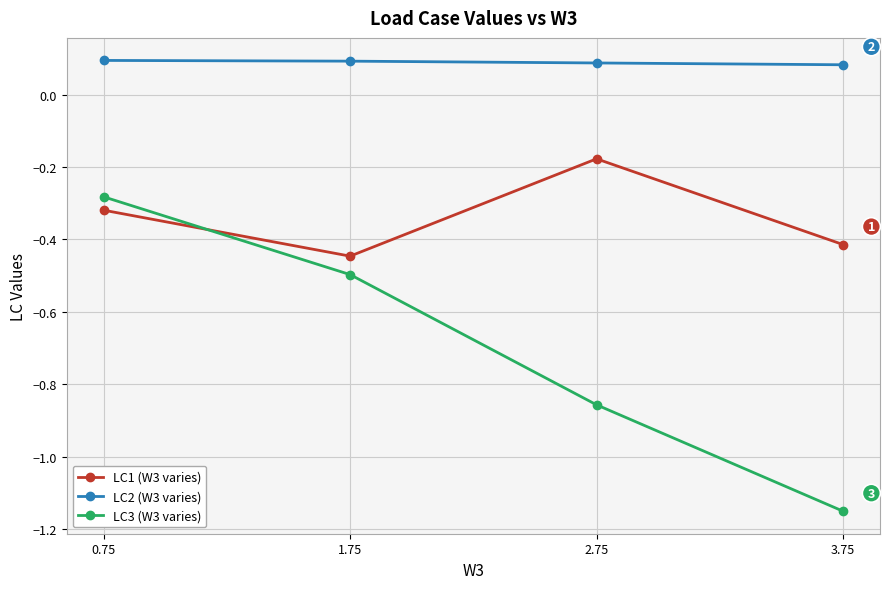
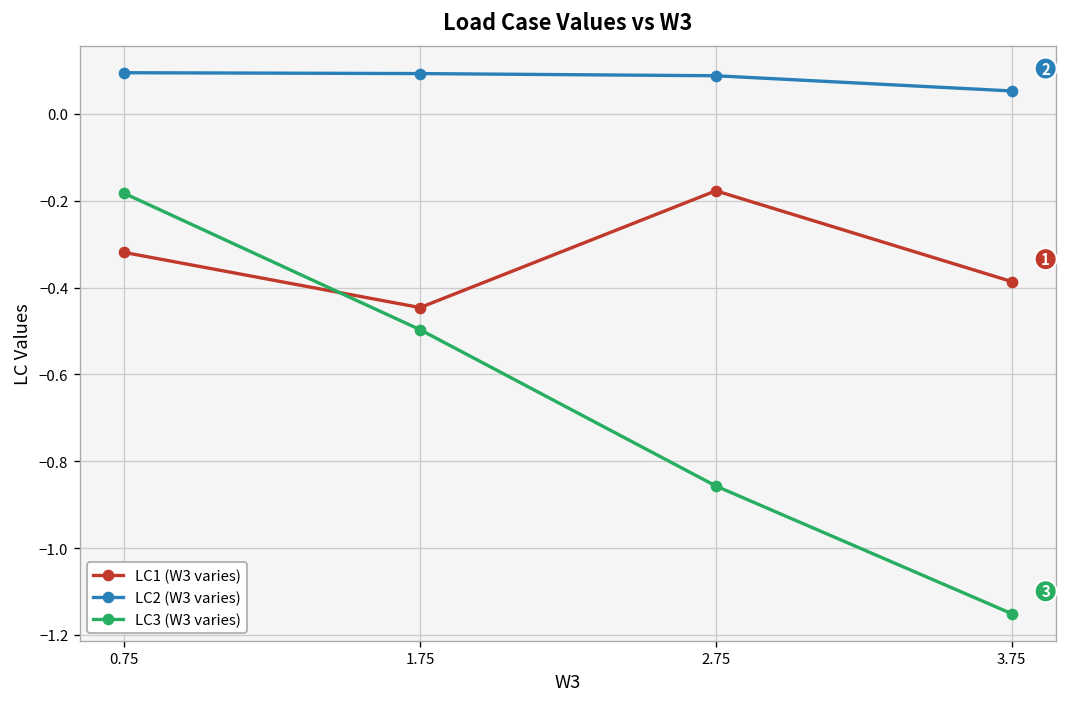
LC3 (W3 varies), 0.75: -0.28 -> -0.18
LC1 (W3 varies), 3.75: -0.41 -> -0.39
LC2 (W3 varies), 3.75: 0.08 -> 0.05
